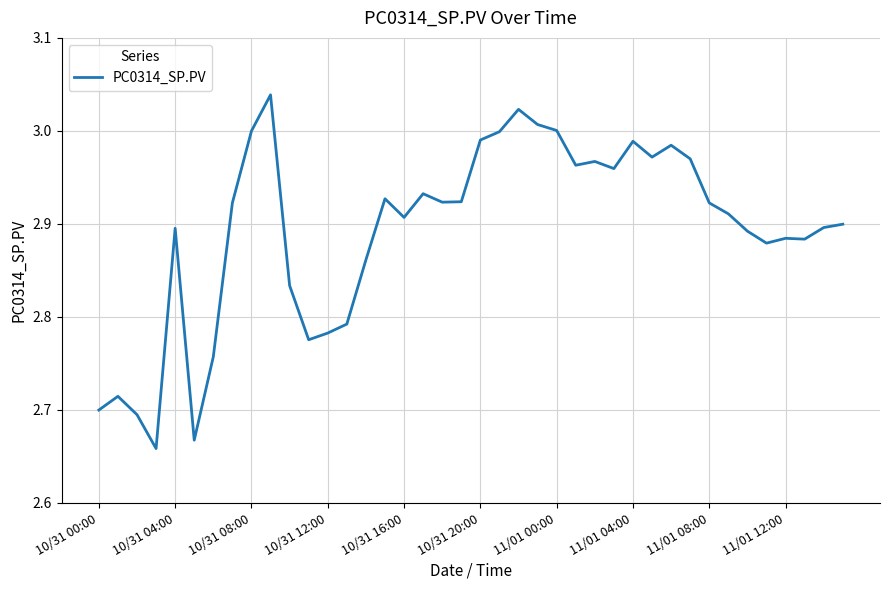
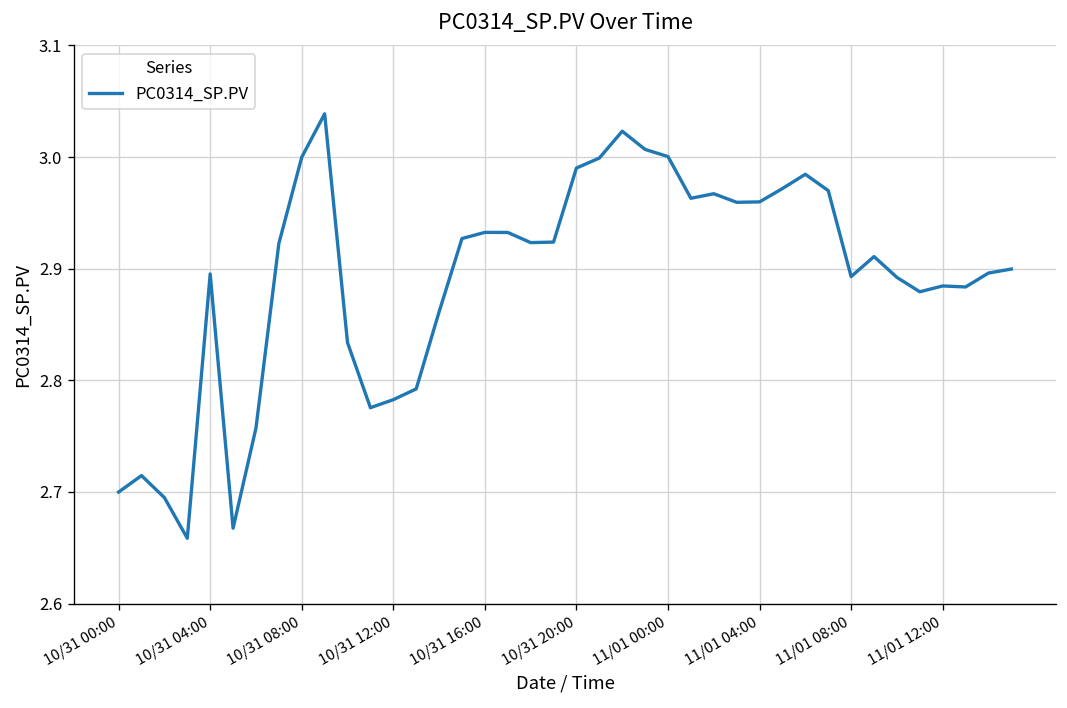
10/31 16:00: 2.91 -> 2.93
11/01 04:00: 2.99 -> 2.96
11/01 08:00: 2.92 -> 2.89
